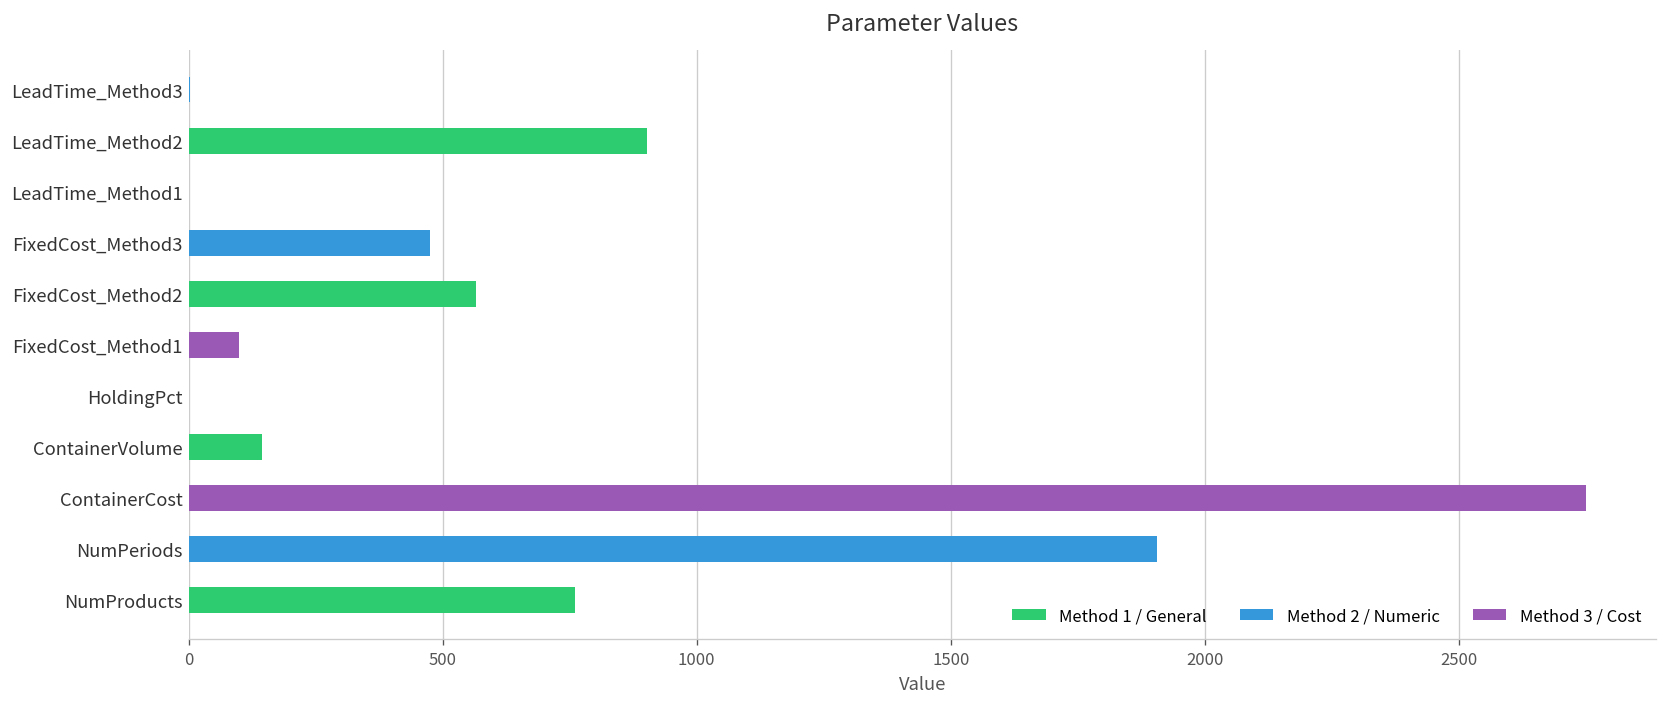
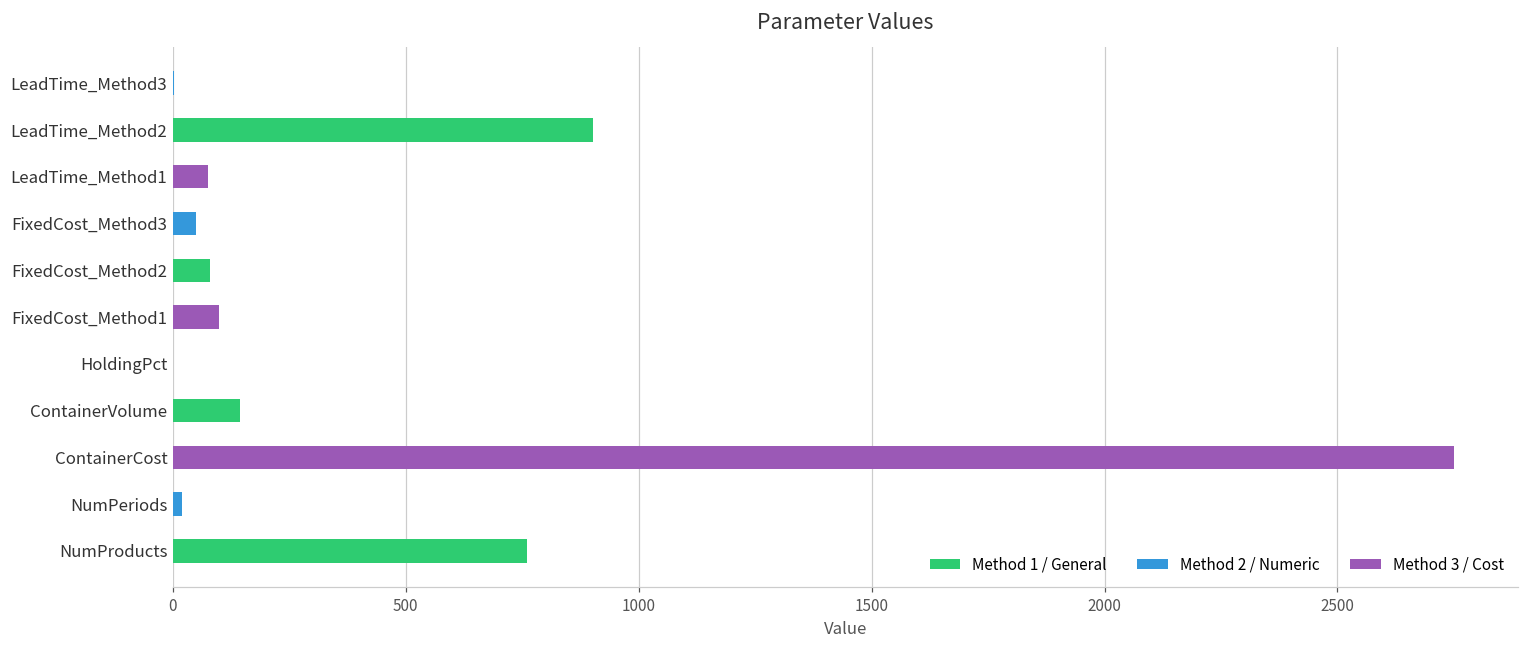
LeadTime_Method1: 0 -> 80
FixedCost_Method3: 480 -> 50
FixedCost_Method2: 570 -> 80
NumPeriods: 1910 -> 20
